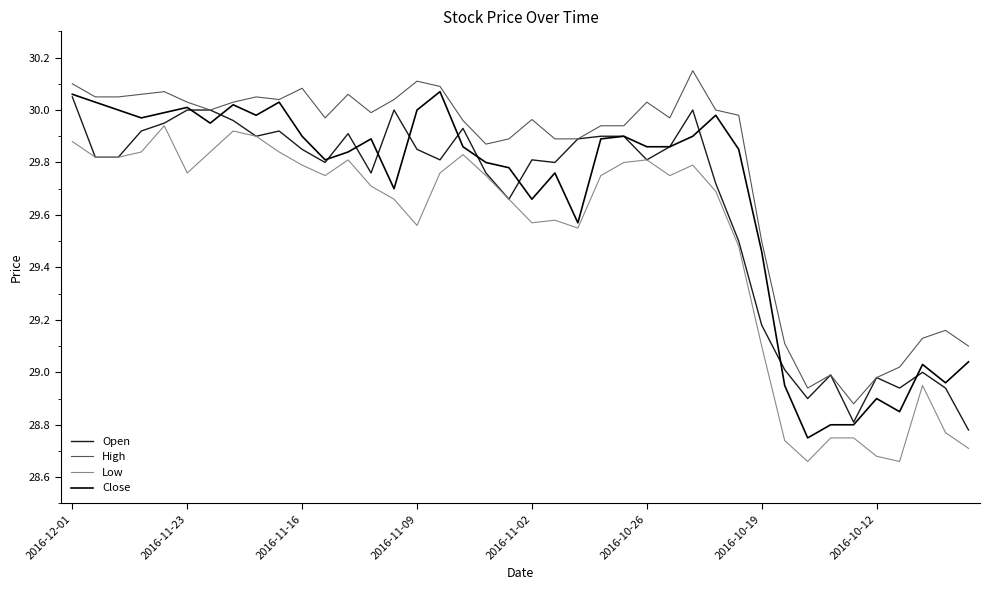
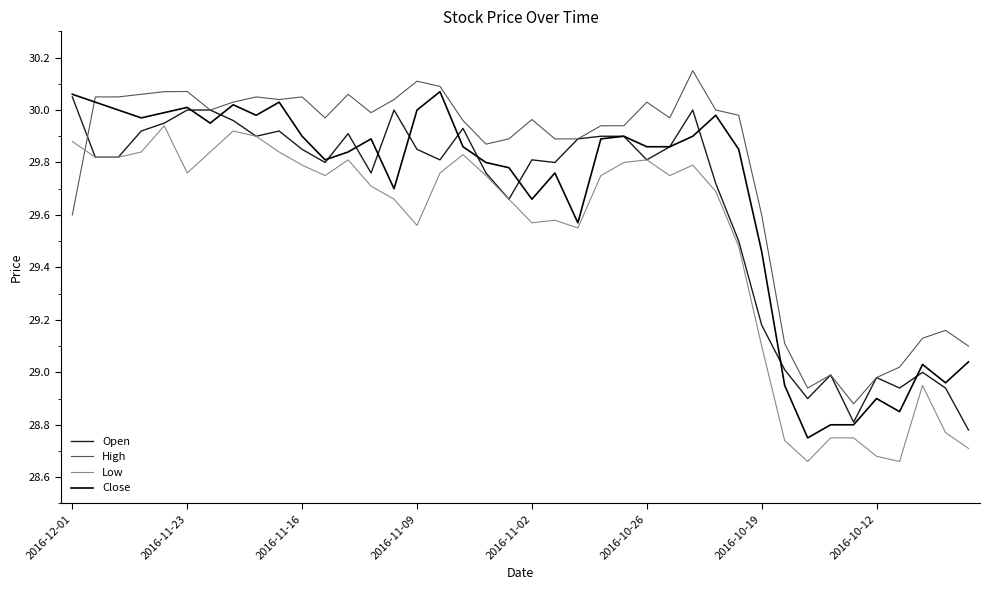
High, 2016-12-01: 30.1 -> 29.6
High, 2016-11-23: 30.03 -> 30.07
High, 2016-11-16: 30.08 -> 30.05
High, 2016-10-19: 29.5 -> 29.6
